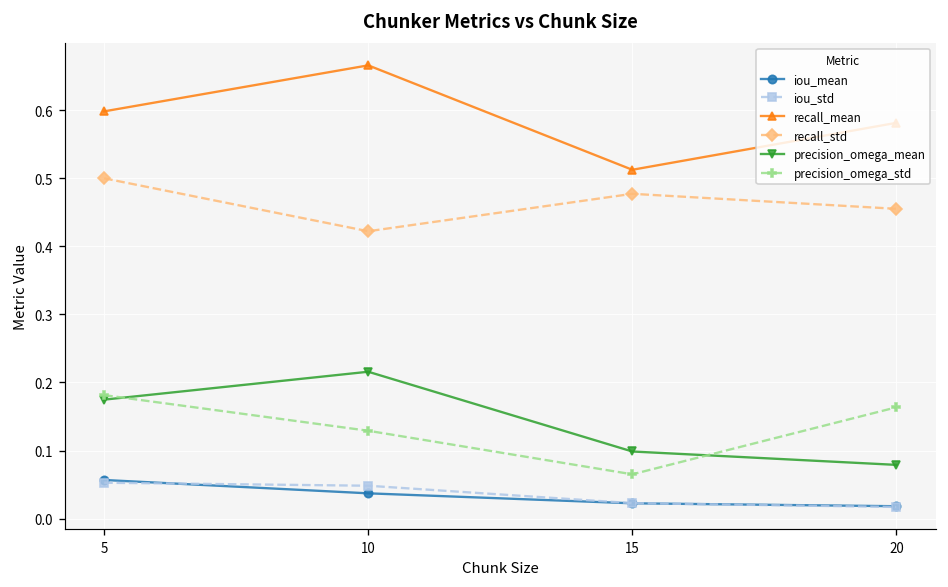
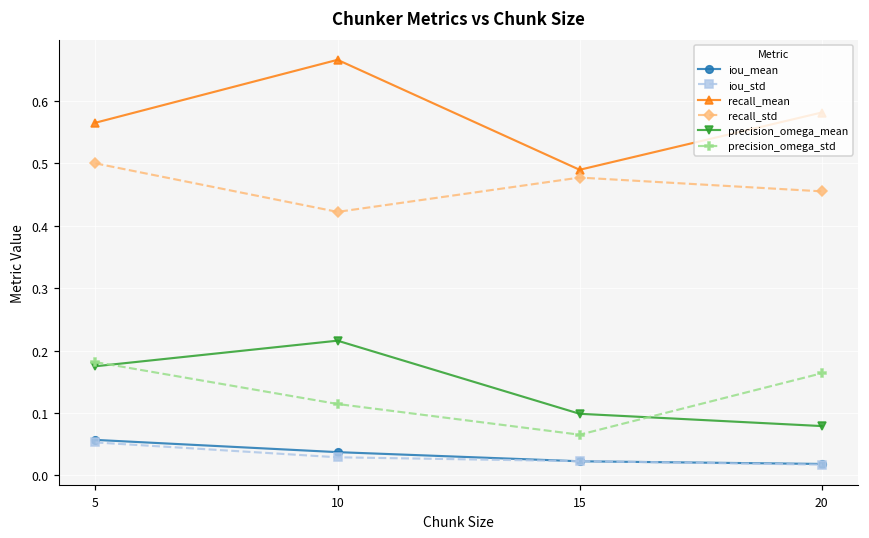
recall_mean, 5: 0.60 -> 0.57
iou_std, 10: 0.05 -> 0.03
precision_omega_std, 10: 0.13 -> 0.11
recall_mean, 15: 0.51 -> 0.49
